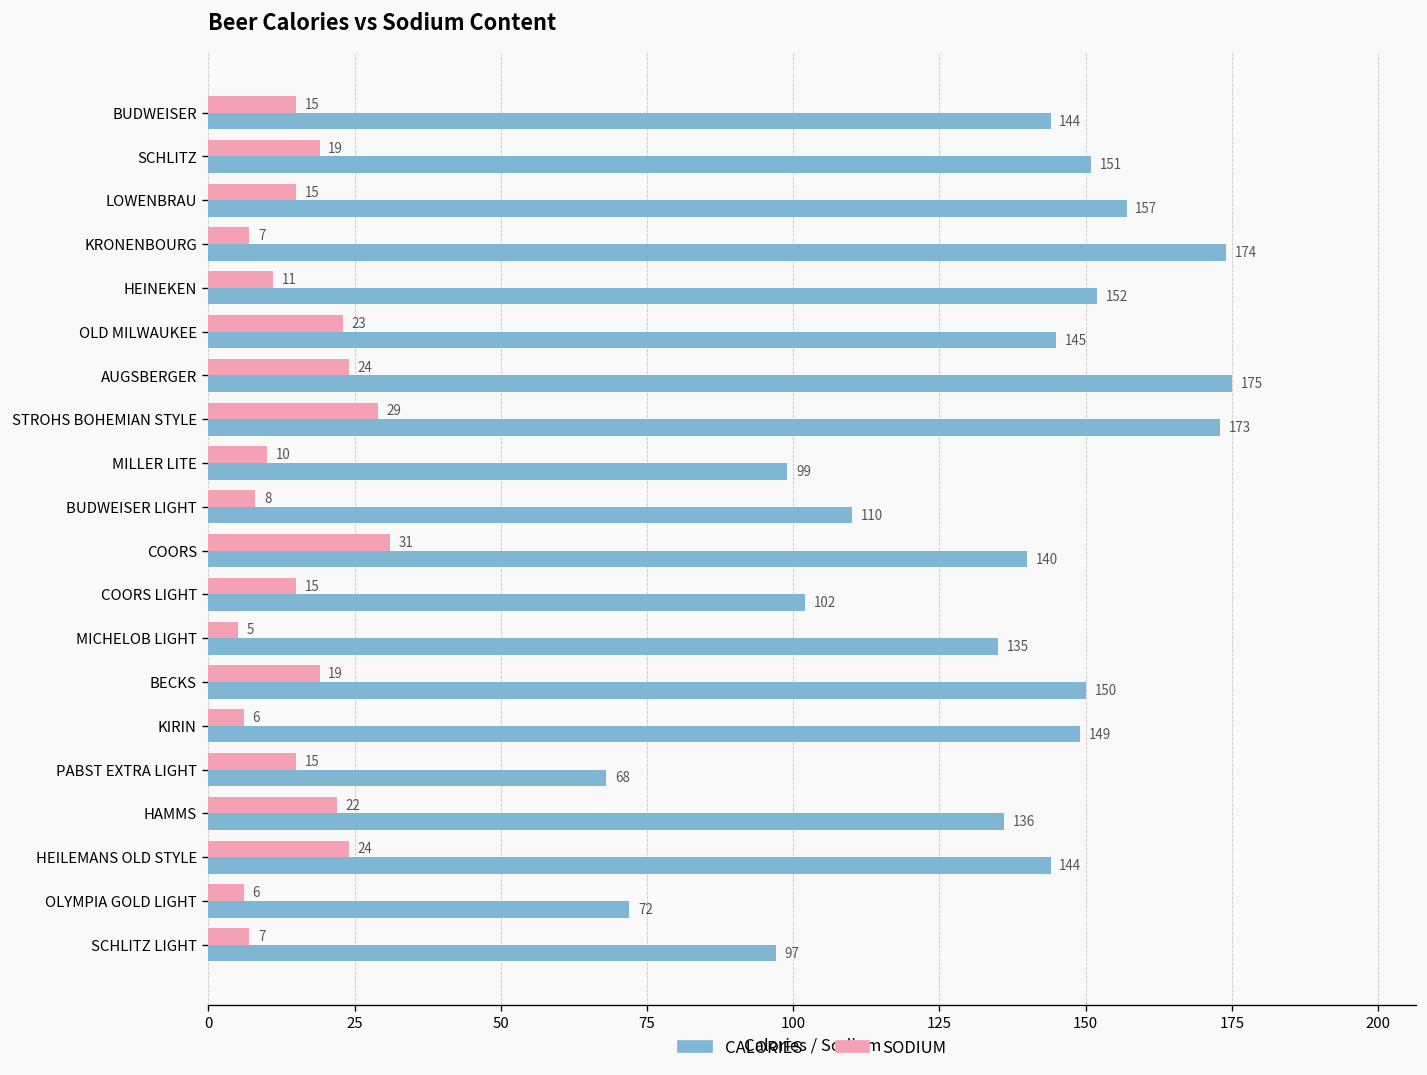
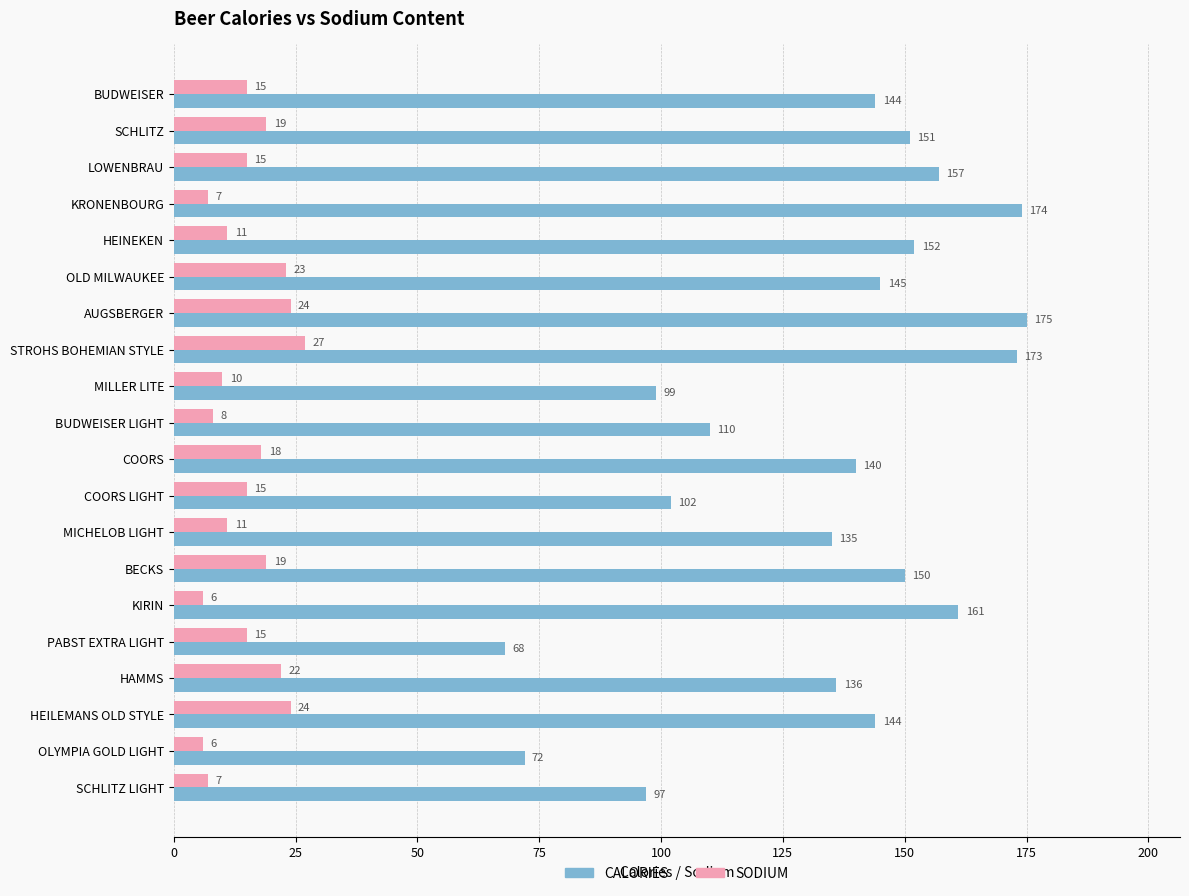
SODIUM, STROHS BOHEMIAN STYLE: 29 -> 27
SODIUM, COORS: 31 -> 18
SODIUM, MICHELOB LIGHT: 5 -> 11
CALORIES, KIRIN: 149 -> 161
